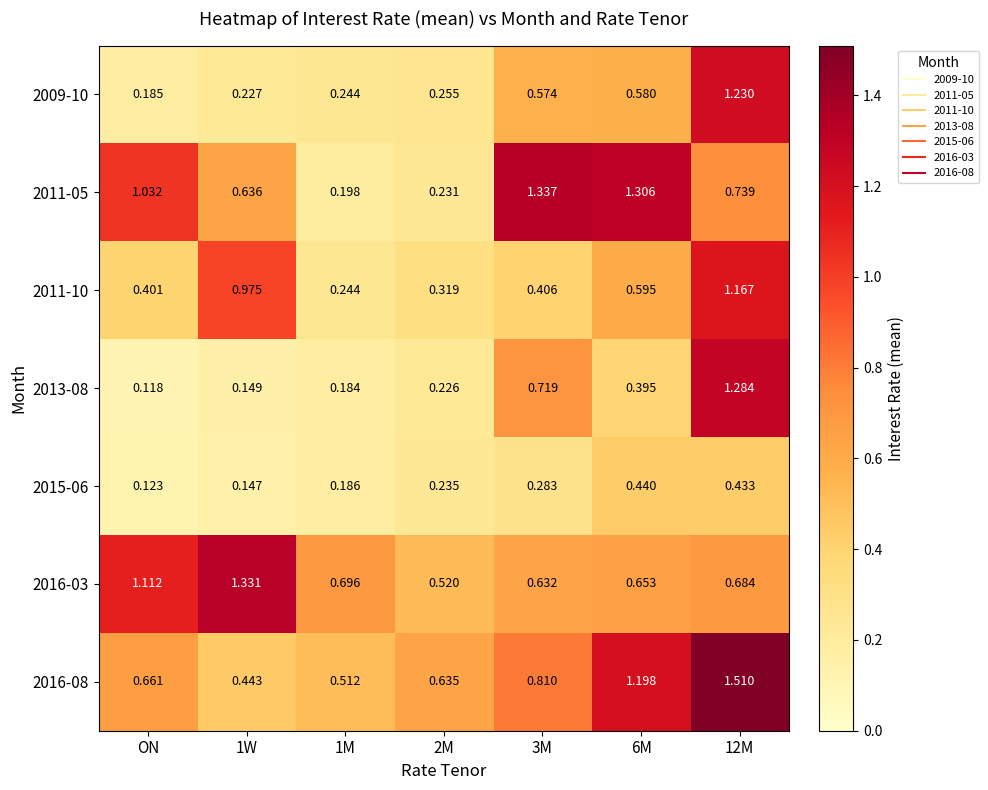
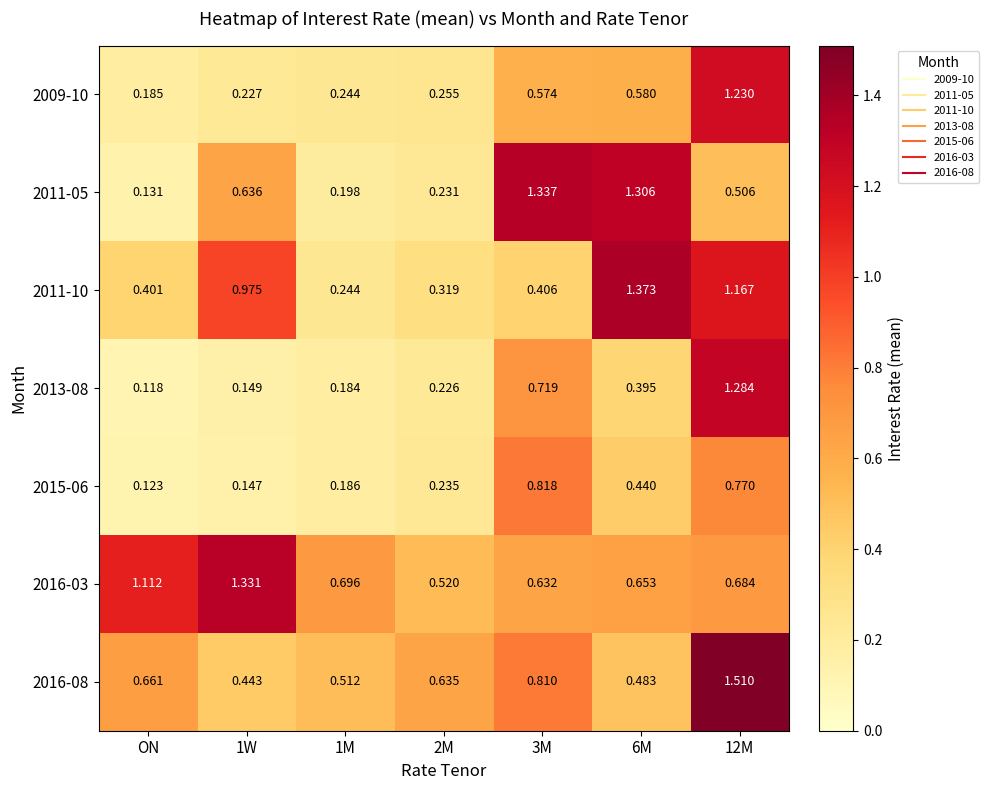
2011-05, ON: 1.032 -> 0.131
2011-05, 12M: 0.739 -> 0.506
2011-10, 6M: 0.595 -> 1.373
2015-06, 3M: 0.283 -> 0.818
2015-06, 12M: 0.433 -> 0.770
2016-08, 6M: 1.198 -> 0.483
